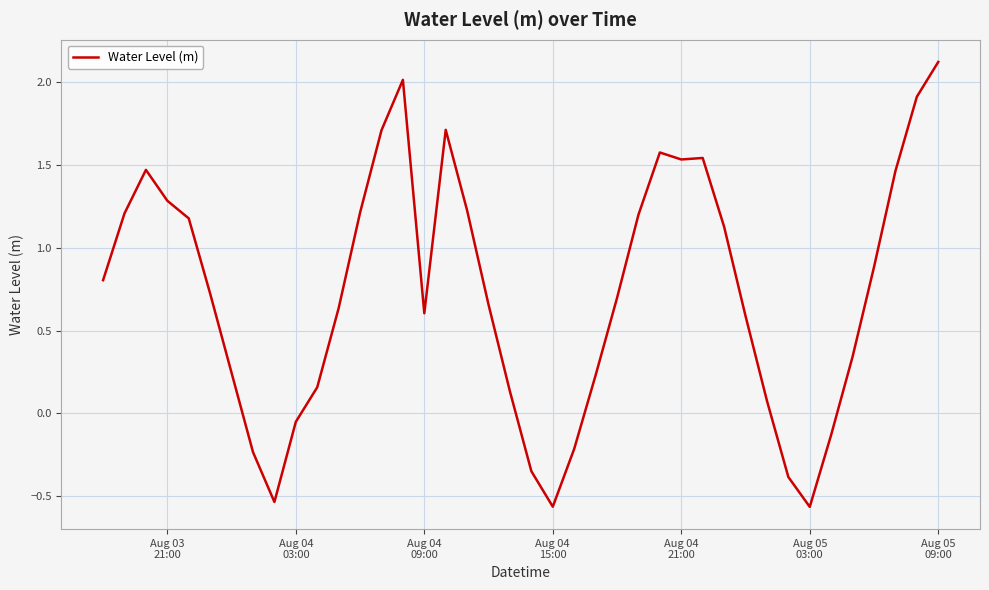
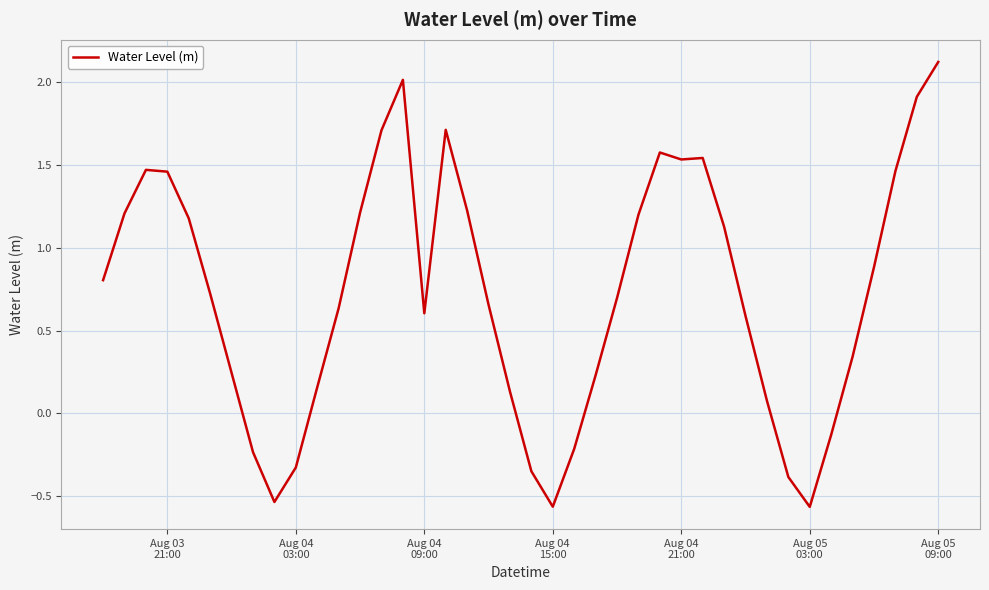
Aug 03 21:00: 1.28 -> 1.46
Aug 04 03:00: -0.05 -> -0.33
